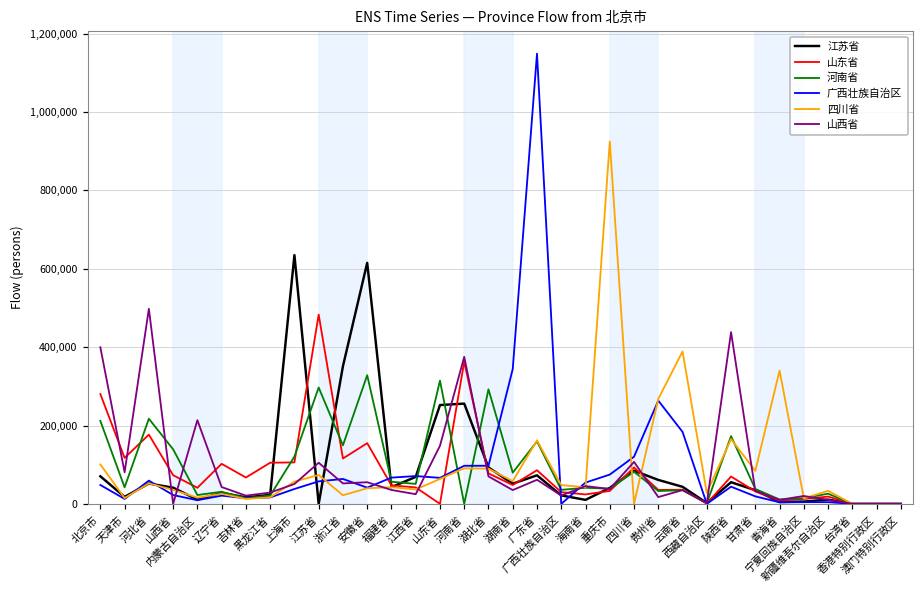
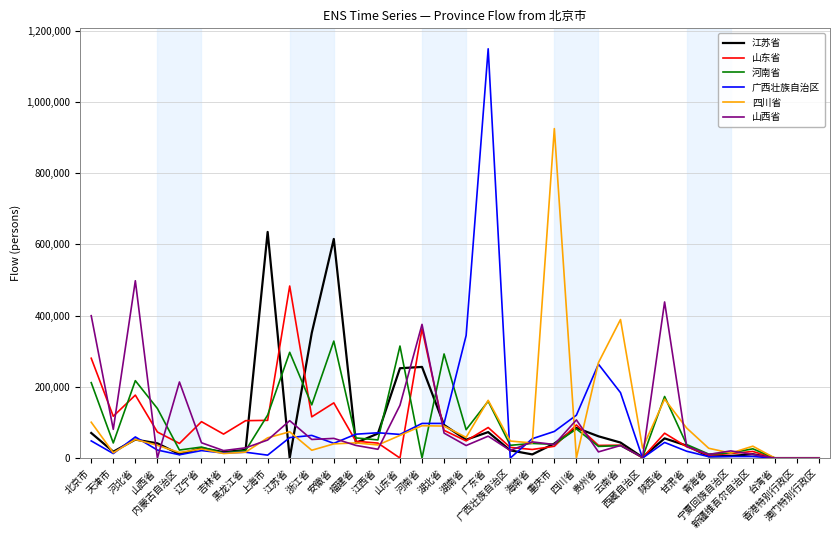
广西壮族自治区, 上海市: 40,000 -> 10,000
四川省, 青海省: 340,000 -> 30,000
